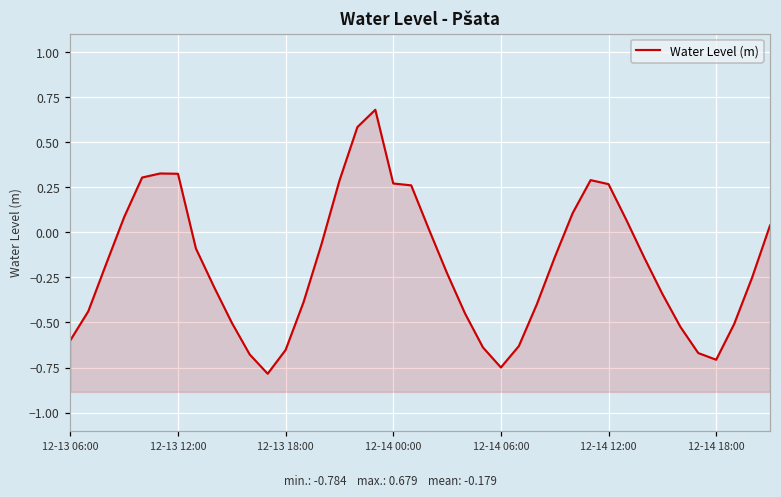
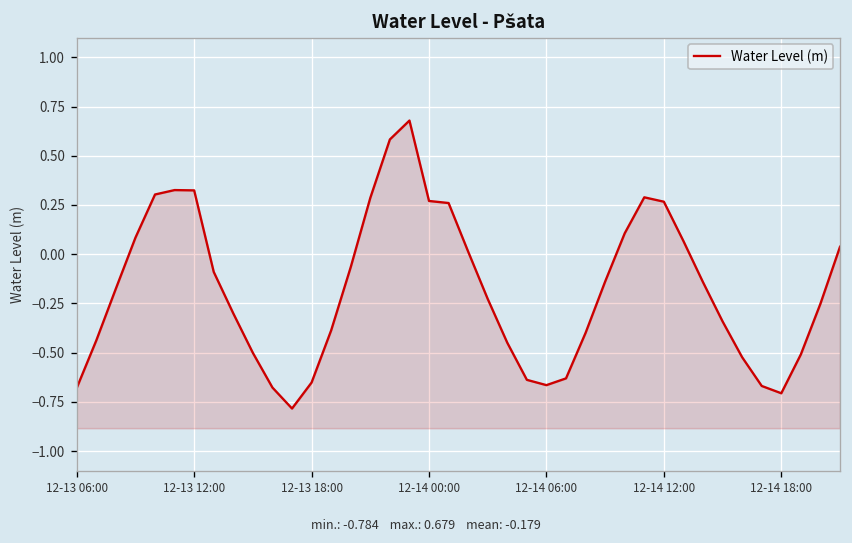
12-13 06:00: -0.60 -> -0.68
12-14 06:00: -0.75 -> -0.67
